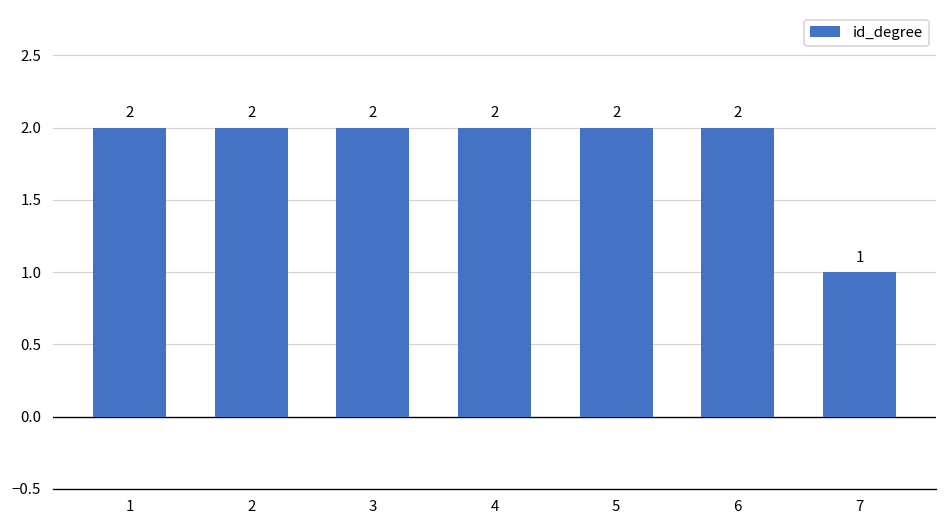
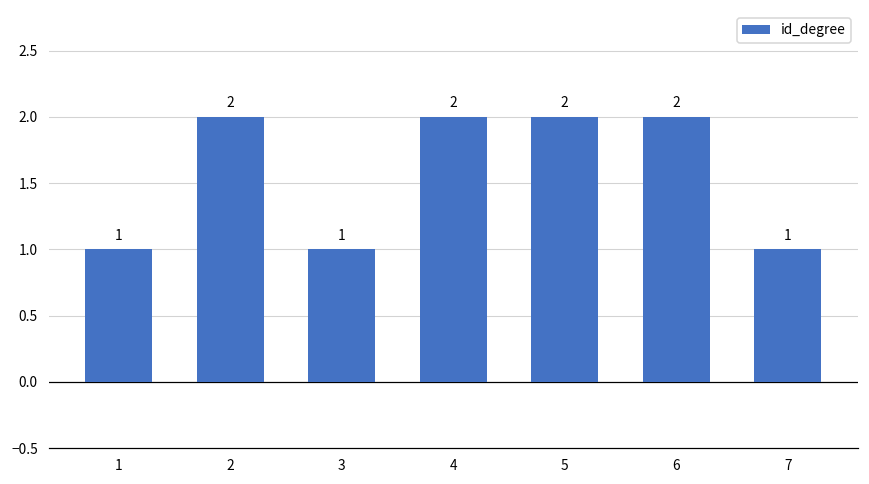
1: 2 -> 1
3: 2 -> 1
